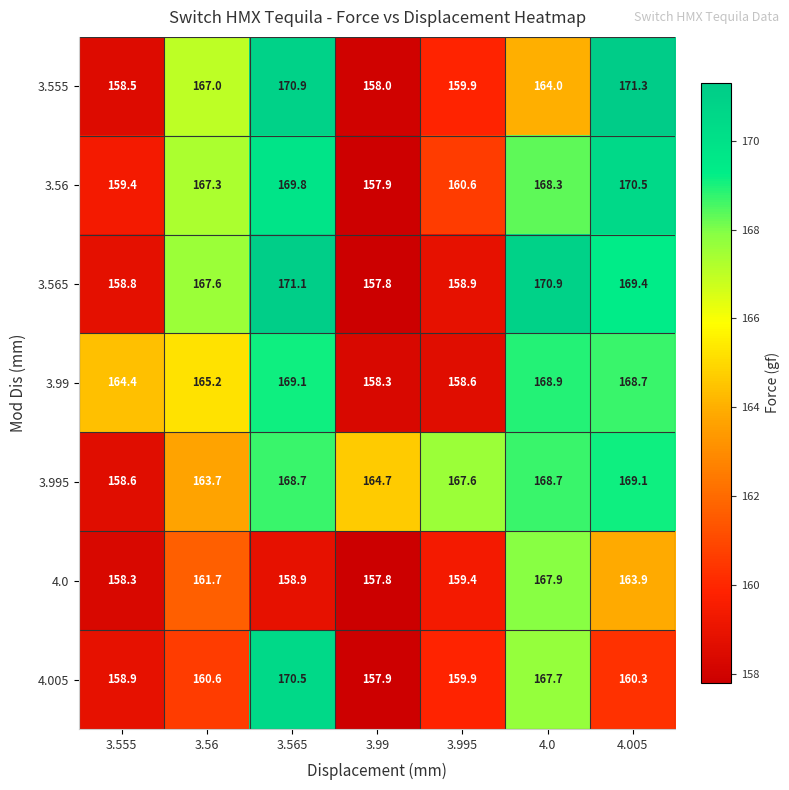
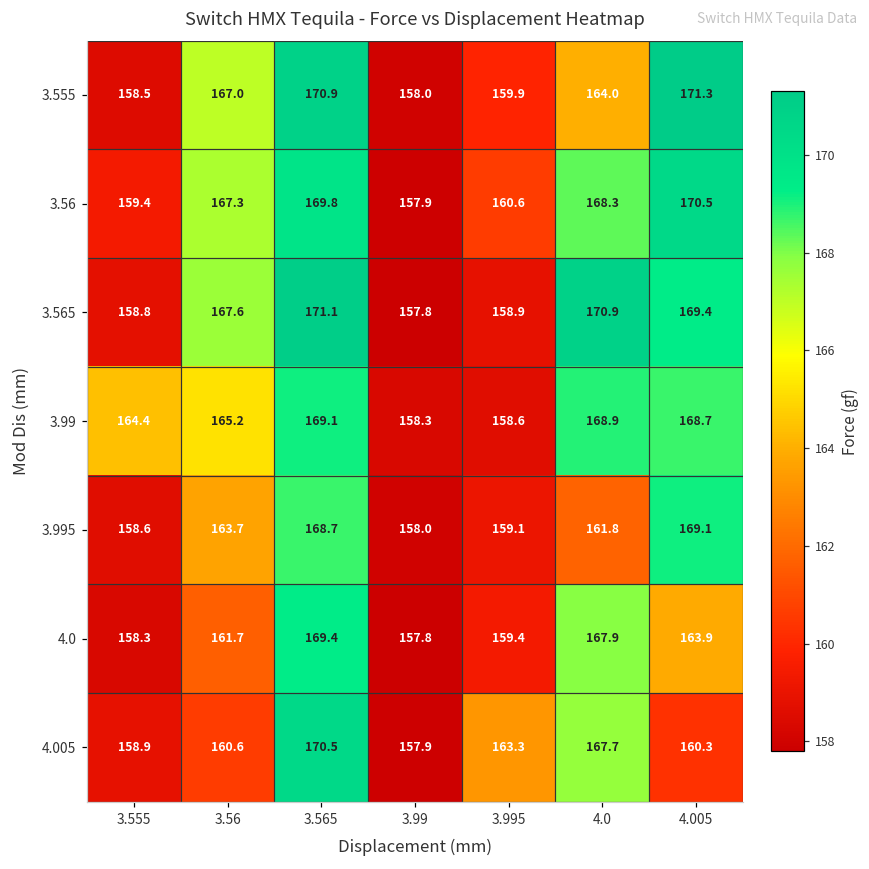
3.995, 3.99: 164.7 -> 158.0
3.995, 3.995: 167.6 -> 159.1
3.995, 4.0: 168.7 -> 161.8
4.0, 3.565: 158.9 -> 169.4
4.005, 3.995: 159.9 -> 163.3
